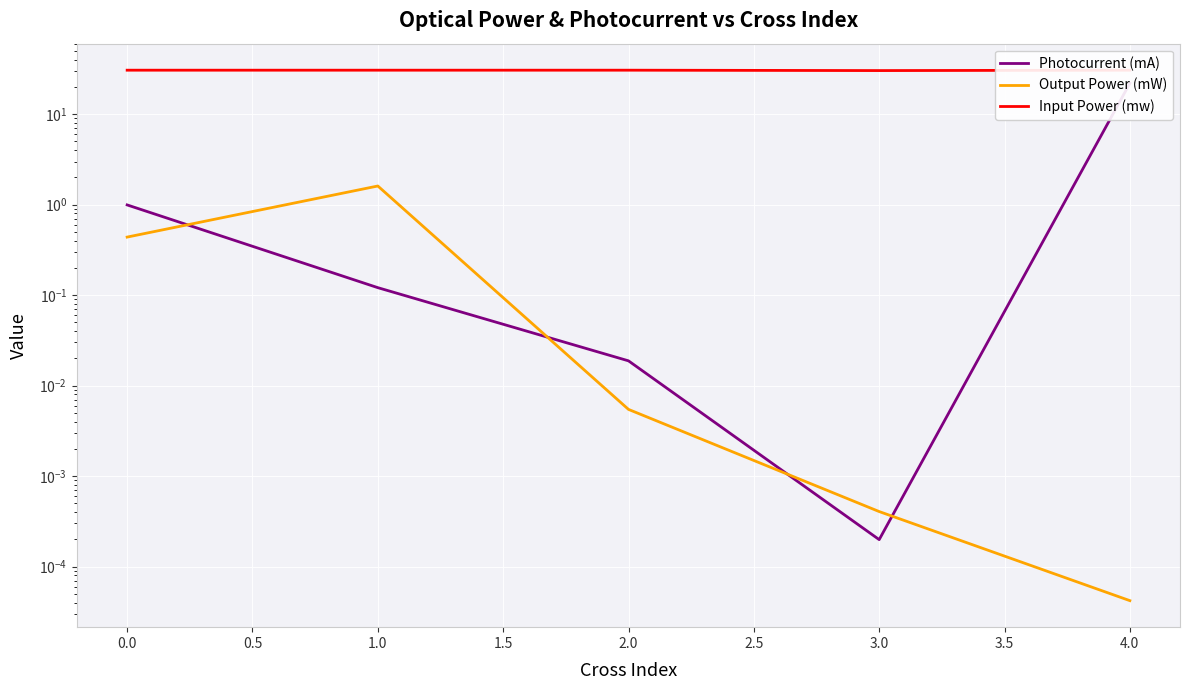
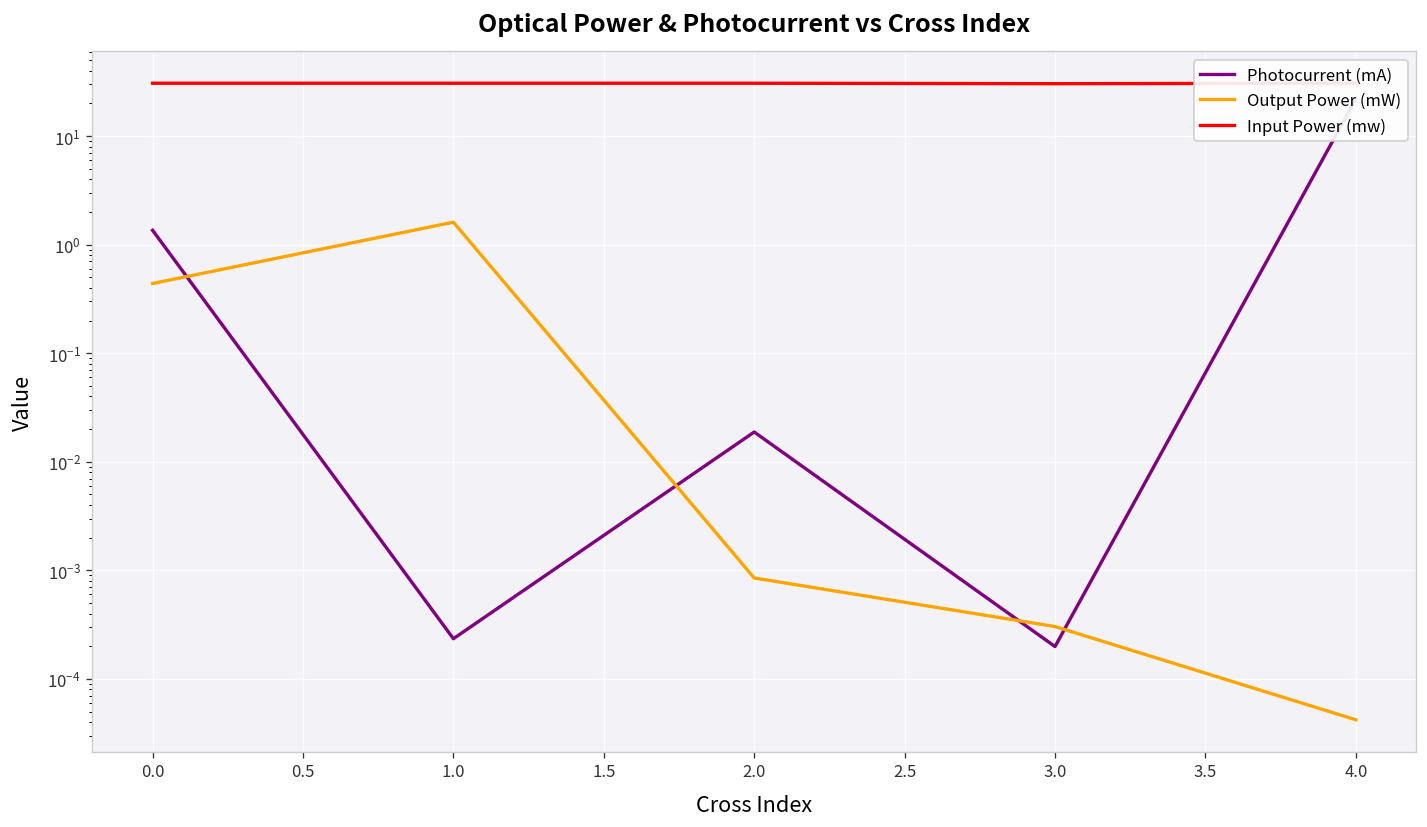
Photocurrent (mA), 0.0: 1.0 -> 1.4
Photocurrent (mA), 1.0: 0.12 -> 0.00023
Output Power (mW), 2.0: 0.005 -> 0.0009
Output Power (mW), 3.0: 0.0004 -> 0.00030
